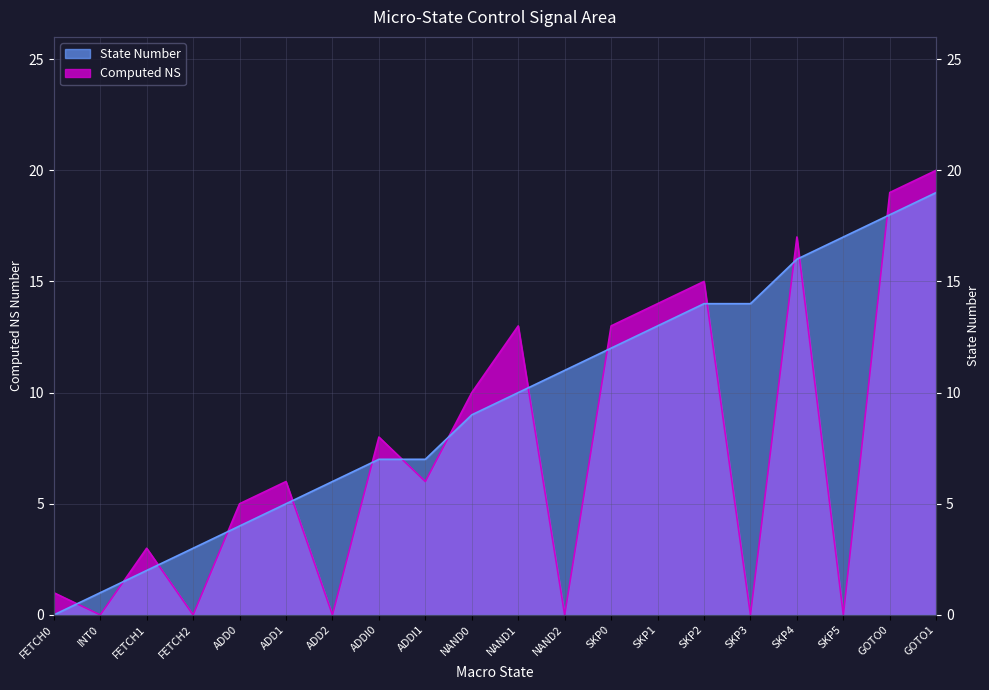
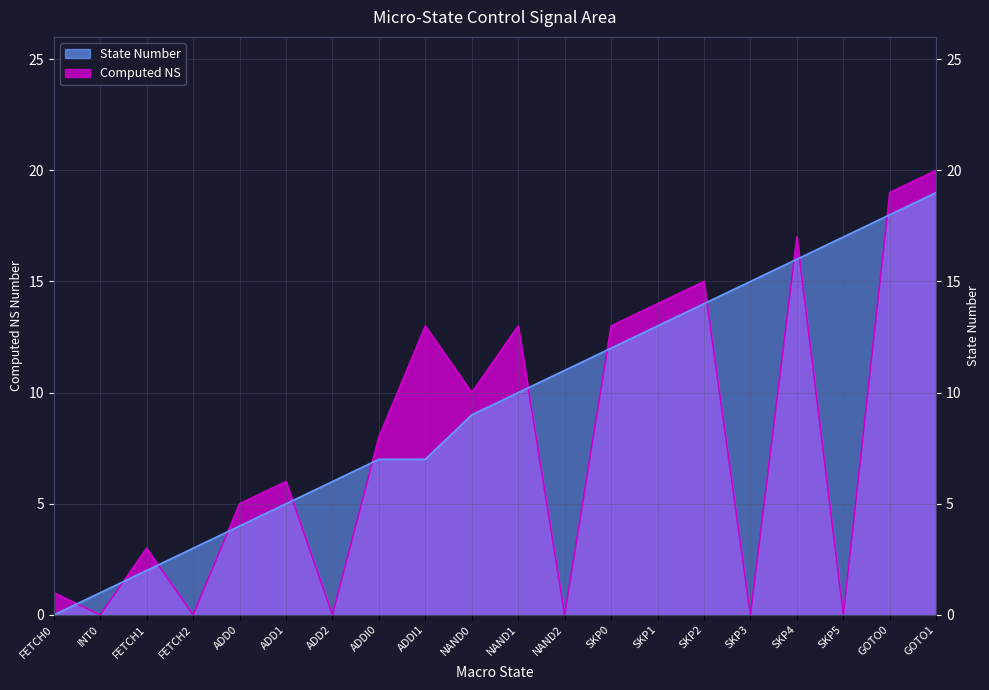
Computed NS, ADDI1: 6 -> 13
State Number, SKP3: 14 -> 15
